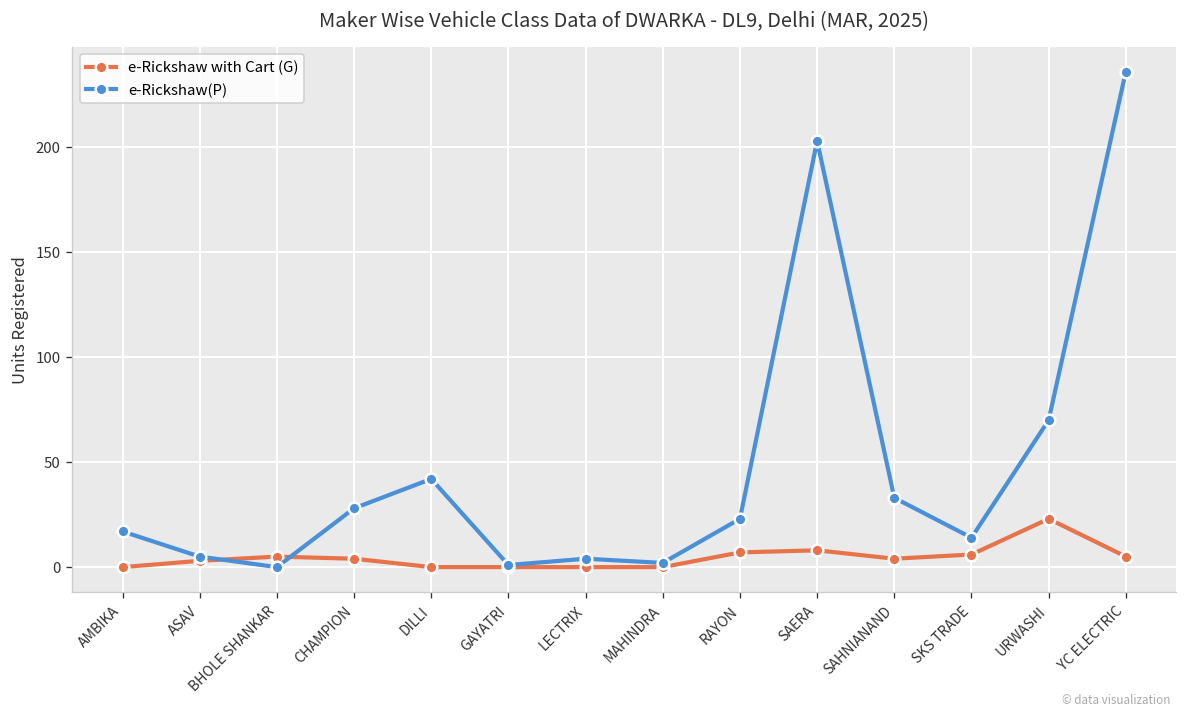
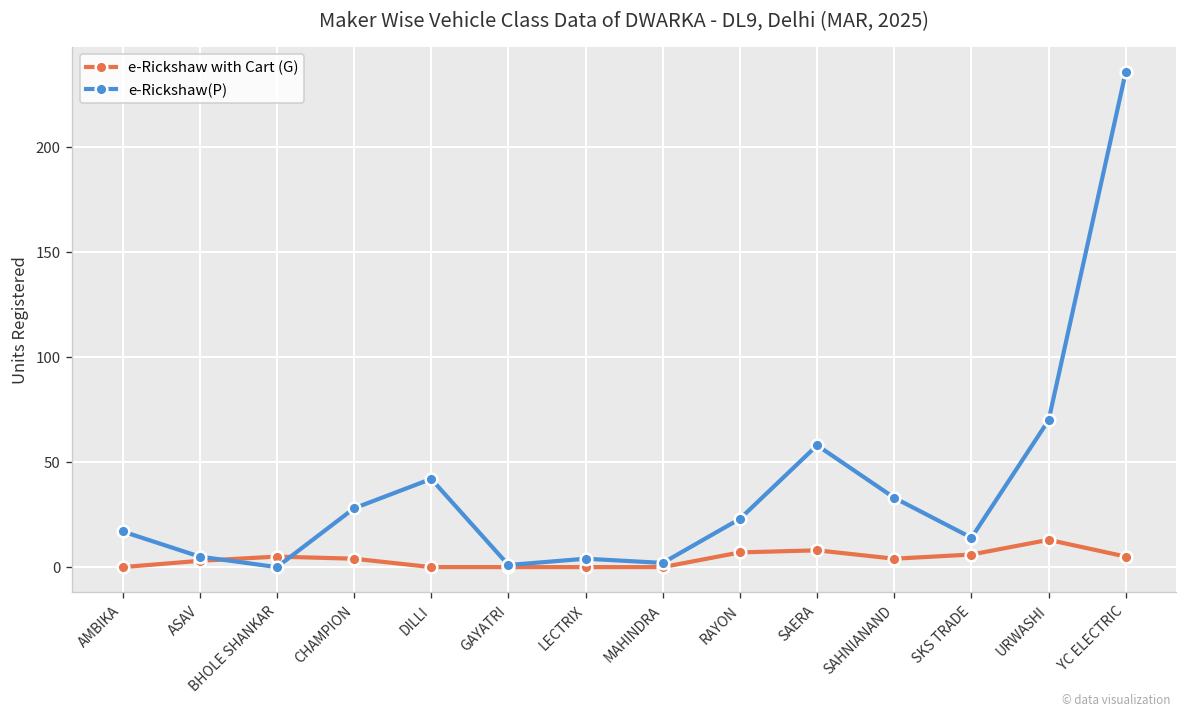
e-Rickshaw(P), SAERA: 203 -> 58
e-Rickshaw with Cart (G), URWASHI: 23 -> 13
